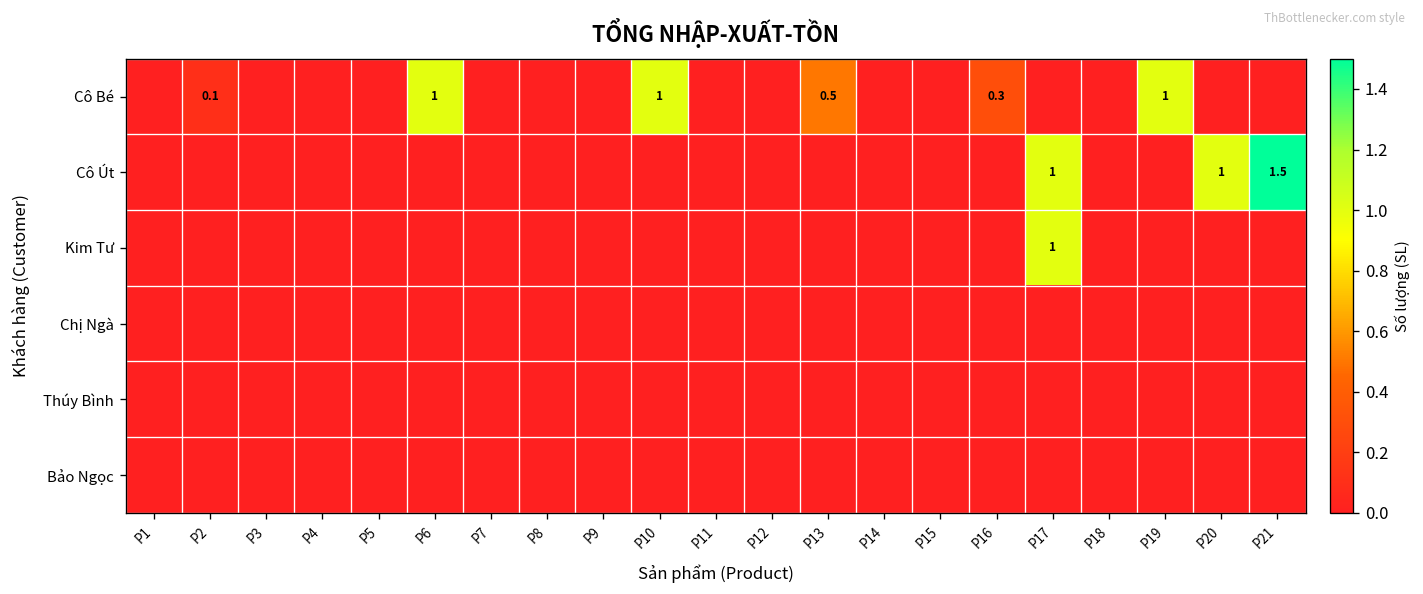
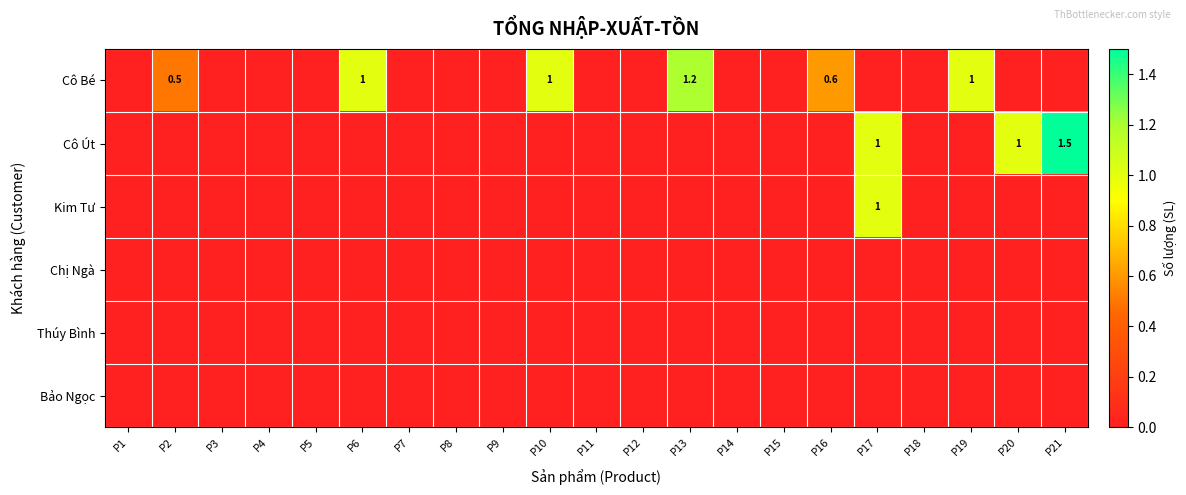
Cô Bé, P2: 0.1 -> 0.5
Cô Bé, P13: 0.5 -> 1.2
Cô Bé, P16: 0.3 -> 0.6
